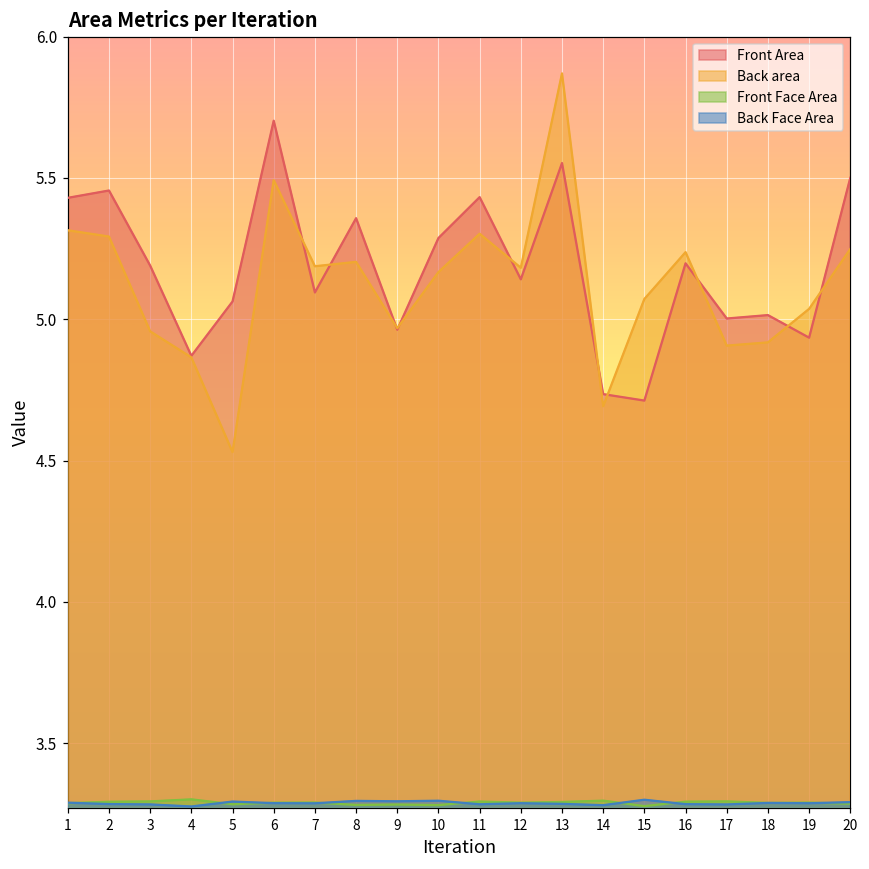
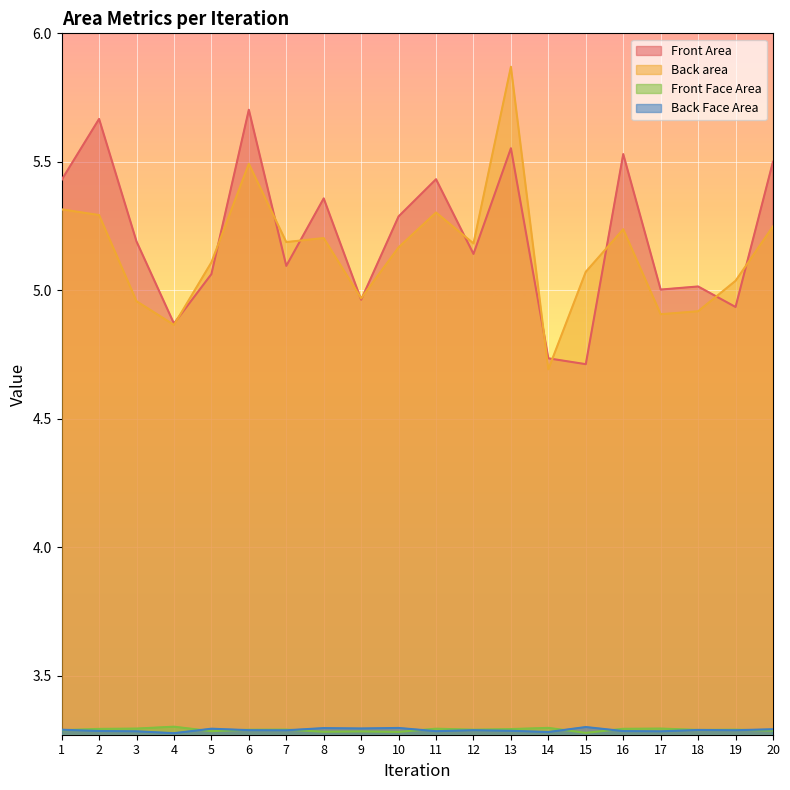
Front Area, 2: 5.46 -> 5.67
Back area, 5: 4.53 -> 5.11
Front Area, 16: 5.20 -> 5.53
